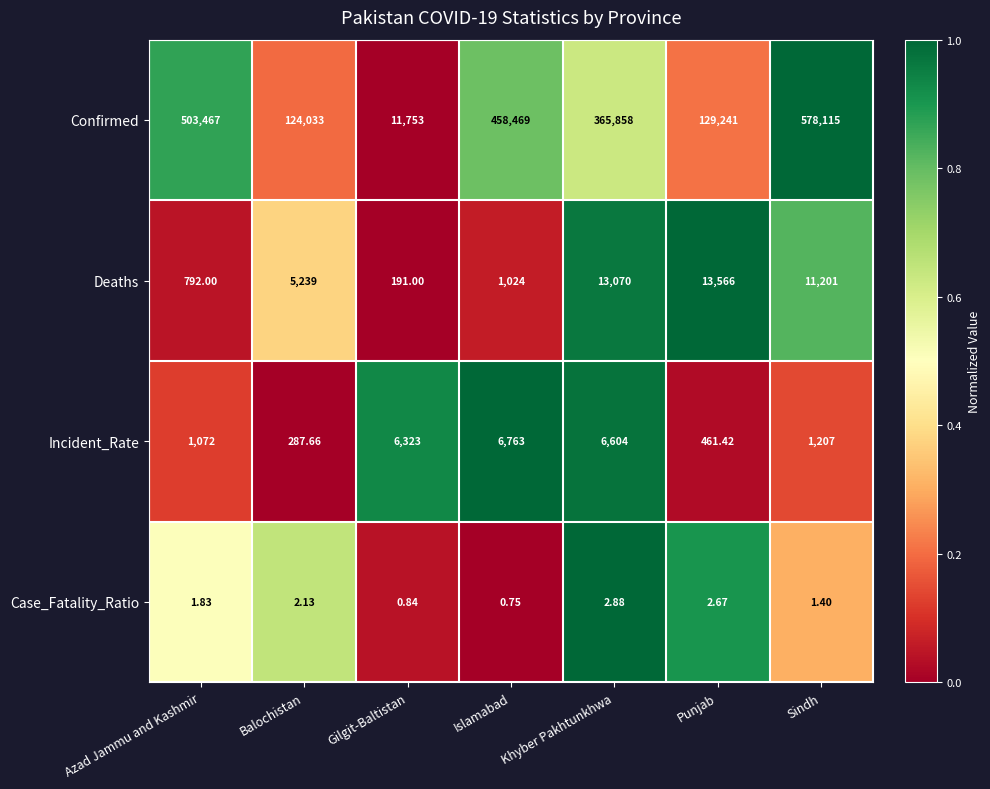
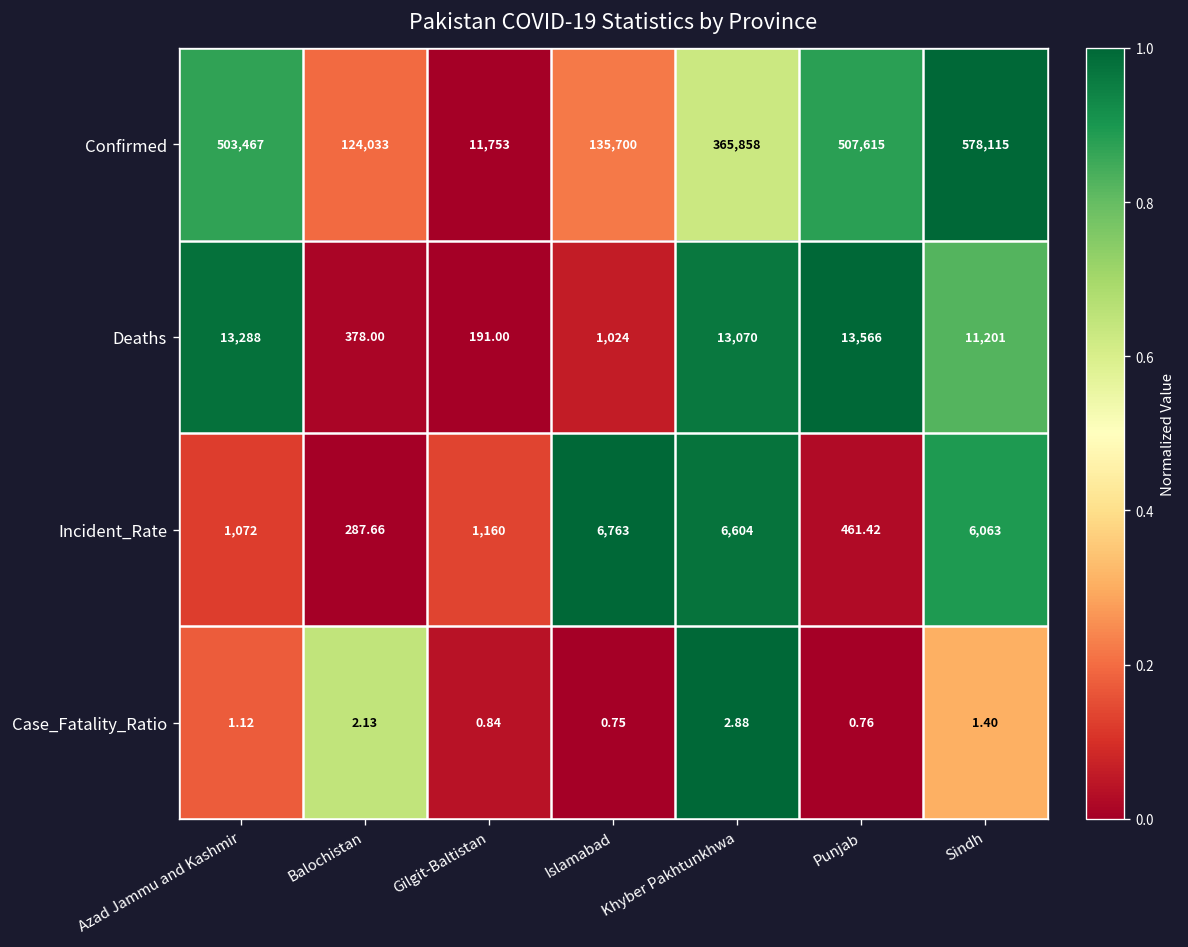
Confirmed, Islamabad: 458,469 -> 135,700
Confirmed, Punjab: 129,241 -> 507,615
Deaths, Azad Jammu and Kashmir: 792.00 -> 13,288
Deaths, Balochistan: 5,239 -> 378.00
Incident_Rate, Gilgit-Baltistan: 6,323 -> 1,160
Incident_Rate, Sindh: 1,207 -> 6,063
Case_Fatality_Ratio, Azad Jammu and Kashmir: 1.83 -> 1.12
Case_Fatality_Ratio, Punjab: 2.67 -> 0.76
